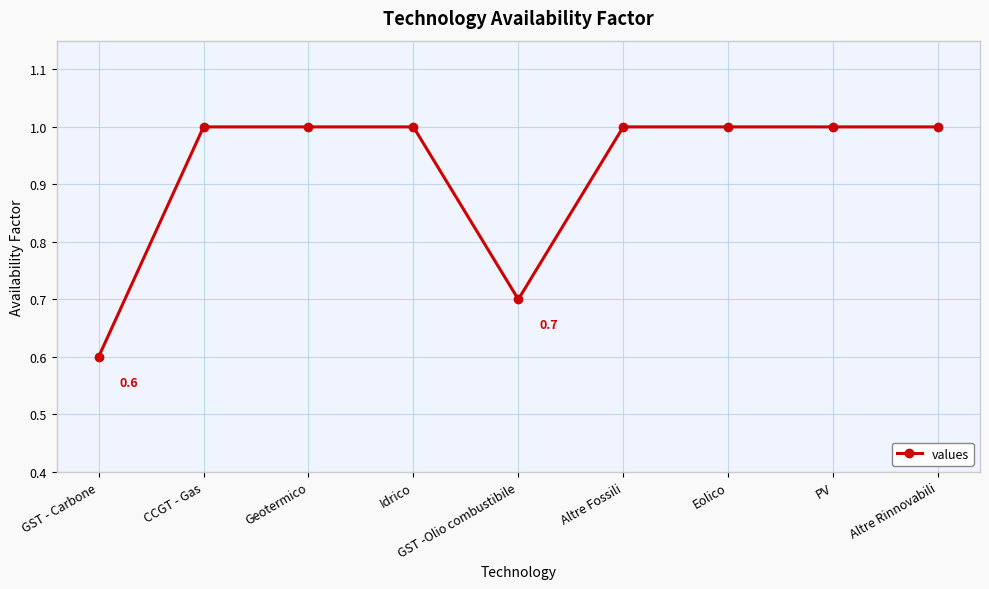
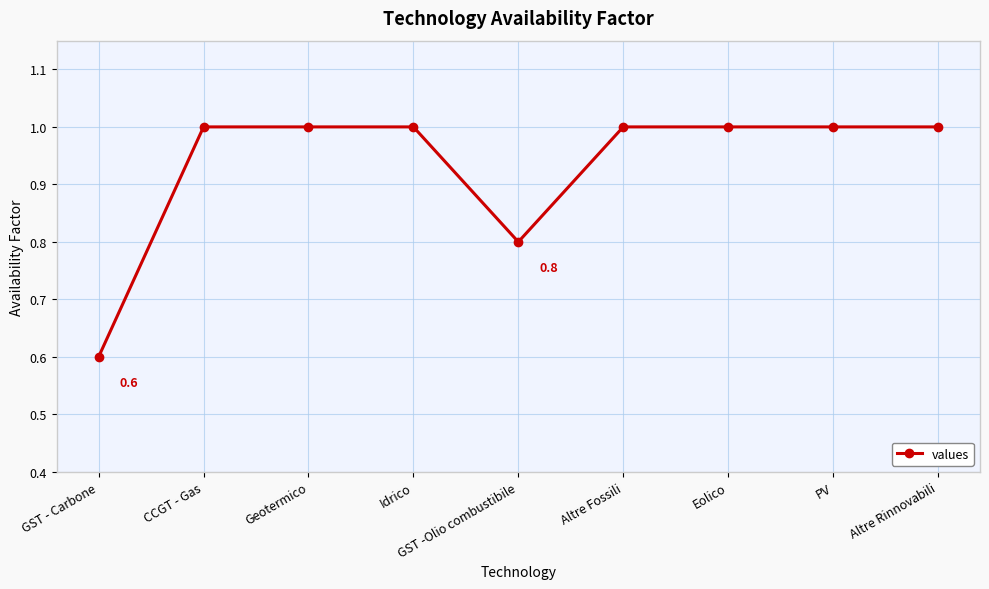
GST -Olio combustibile: 0.7 -> 0.8
